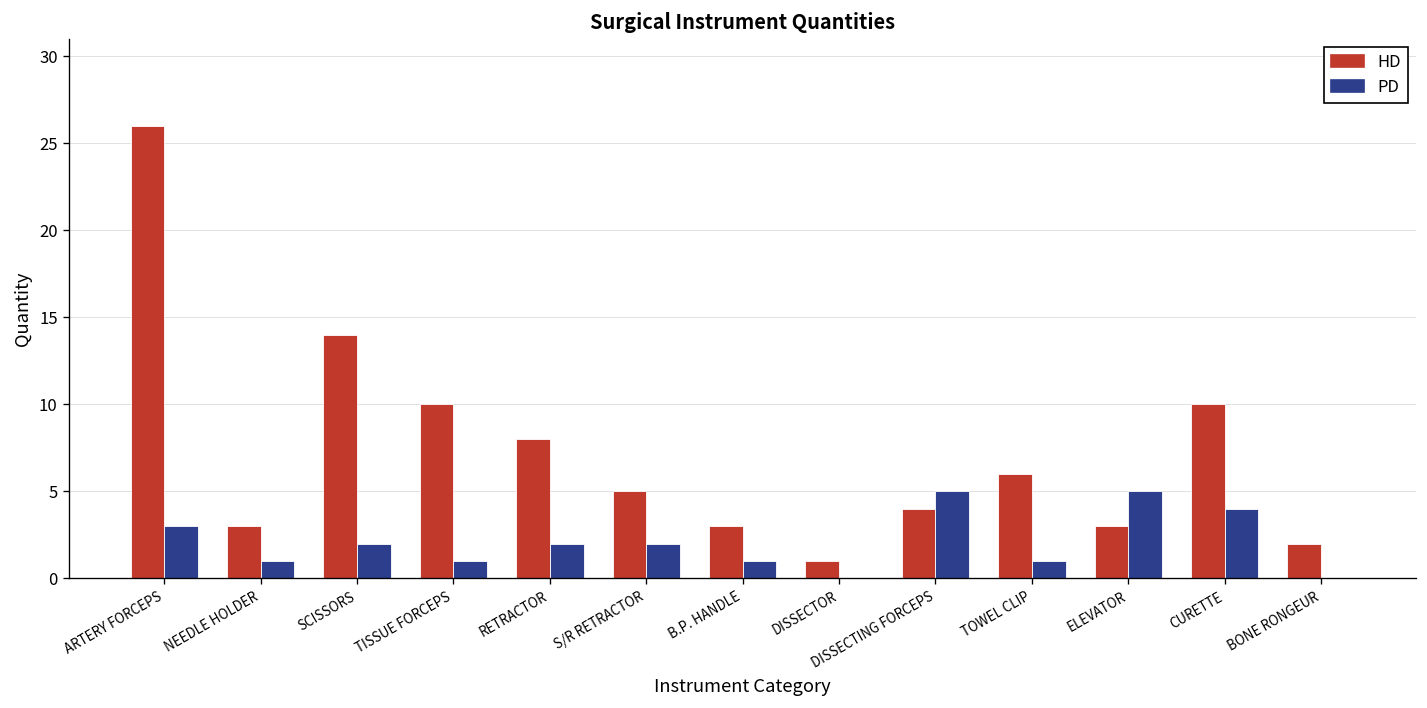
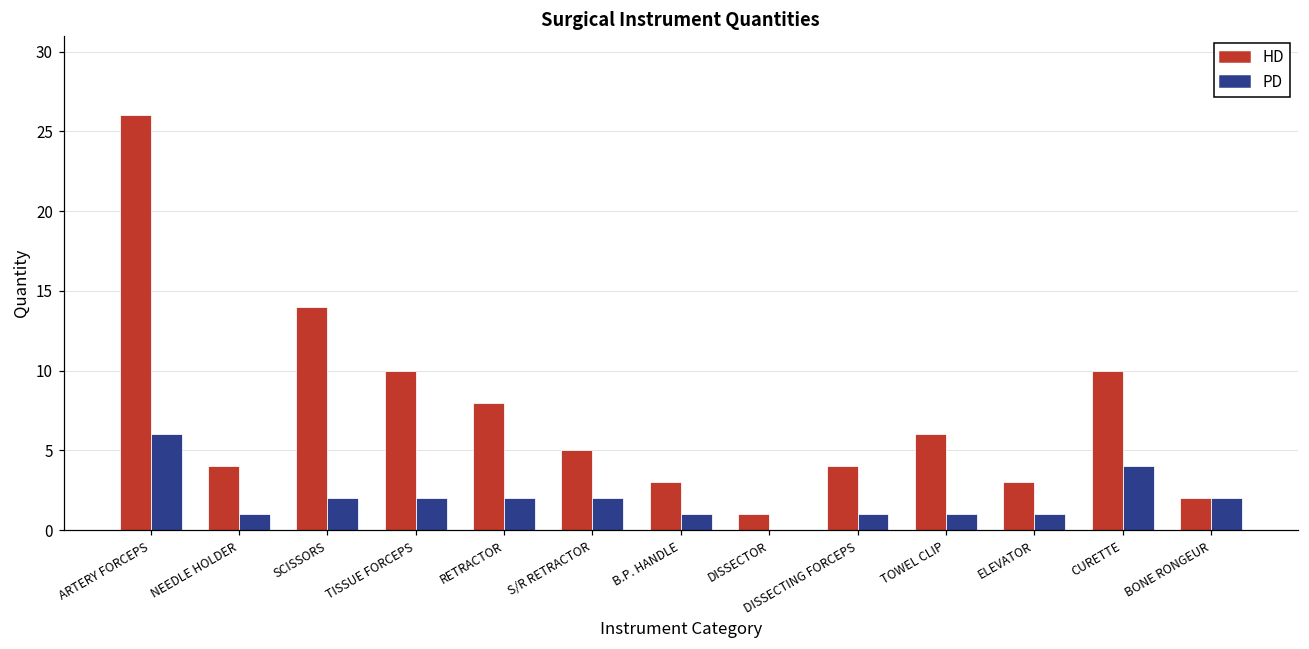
PD, ARTERY FORCEPS: 3 -> 6
HD, NEEDLE HOLDER: 3 -> 4
PD, TISSUE FORCEPS: 1 -> 2
PD, DISSECTING FORCEPS: 5 -> 1
PD, ELEVATOR: 5 -> 1
PD, BONE RONGEUR: 0 -> 2
